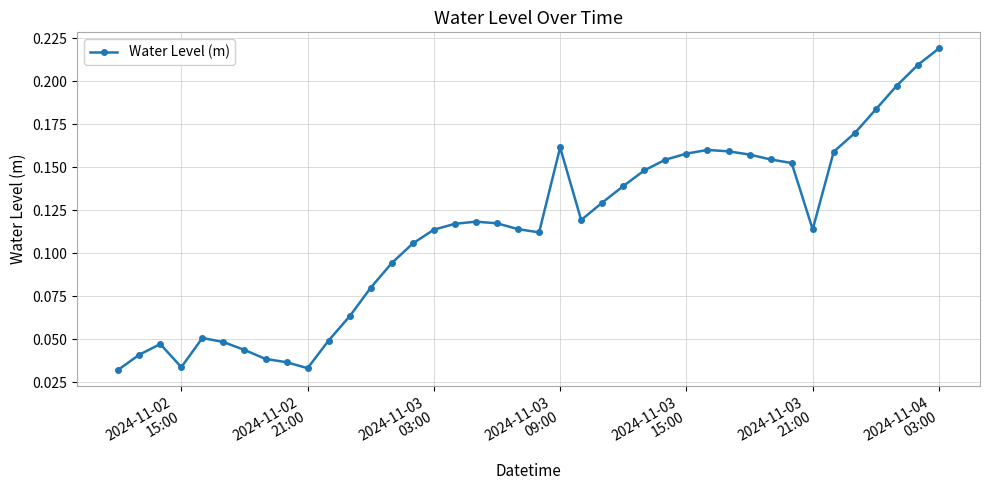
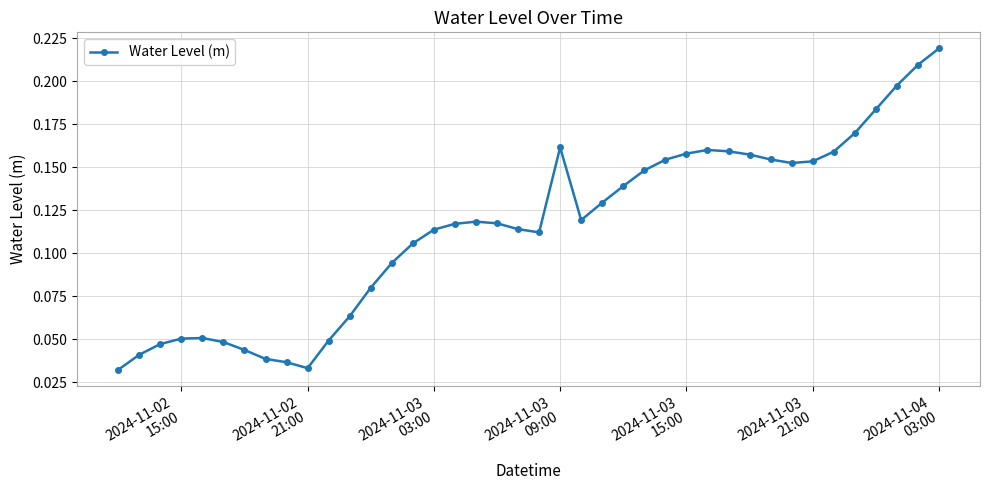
2024-11-02 15:00: 0.034 -> 0.050
2024-11-03 21:00: 0.114 -> 0.153
